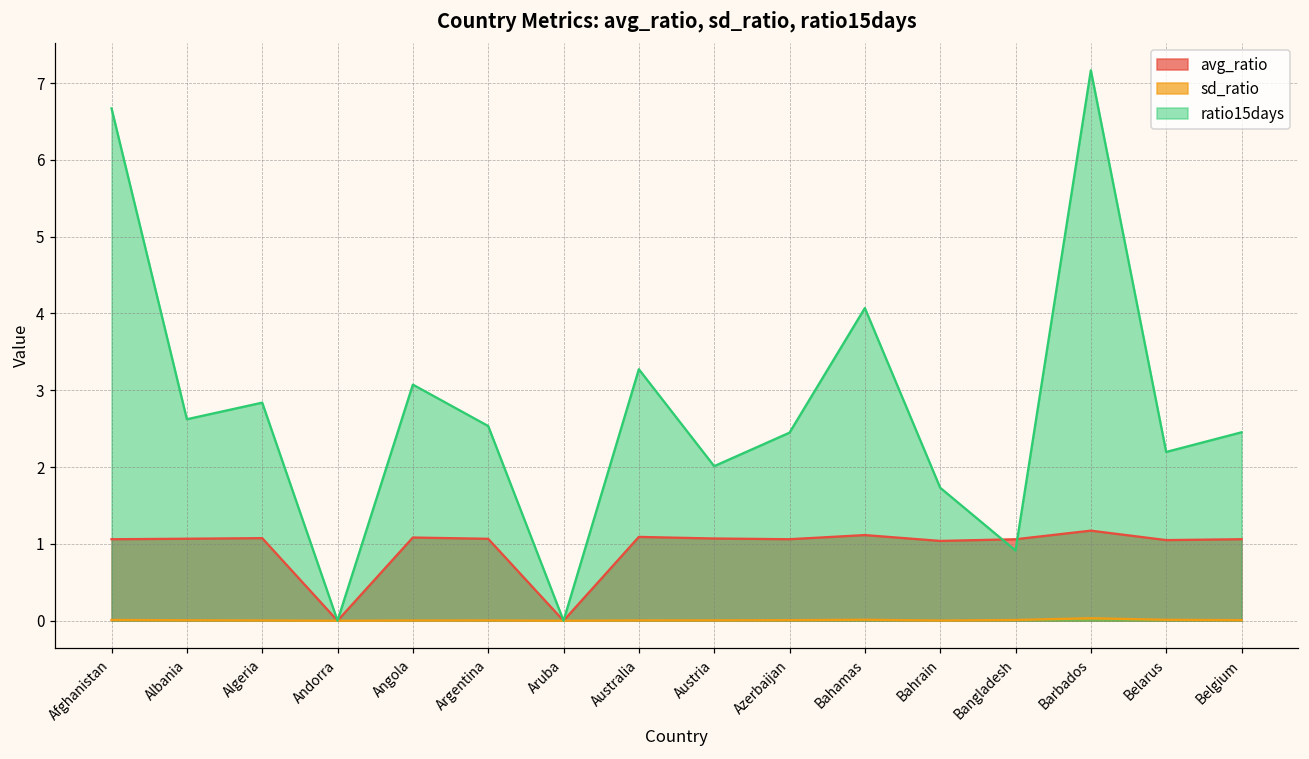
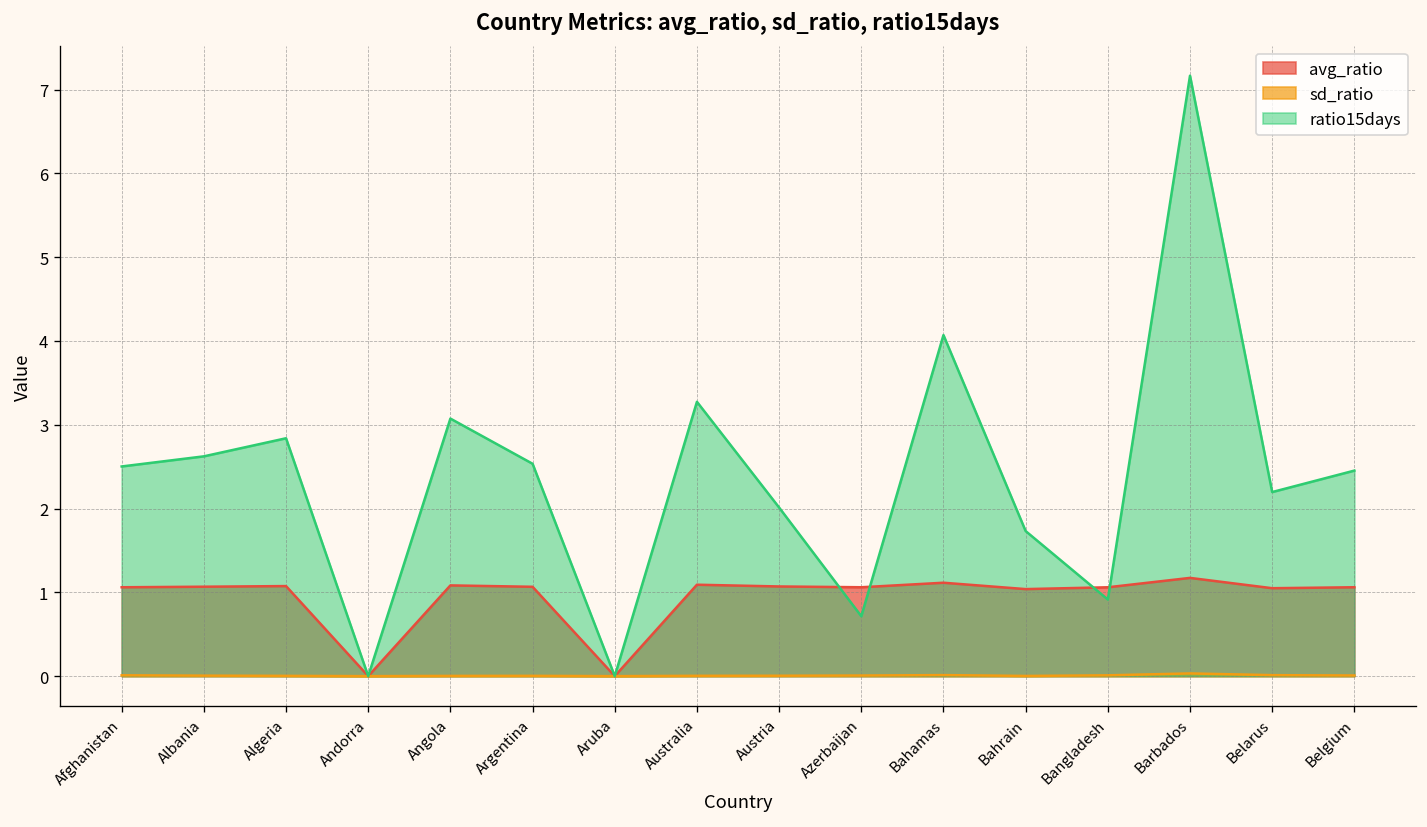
ratio15days, Afghanistan: 6.7 -> 2.5
ratio15days, Azerbaijan: 2.4 -> 0.7
